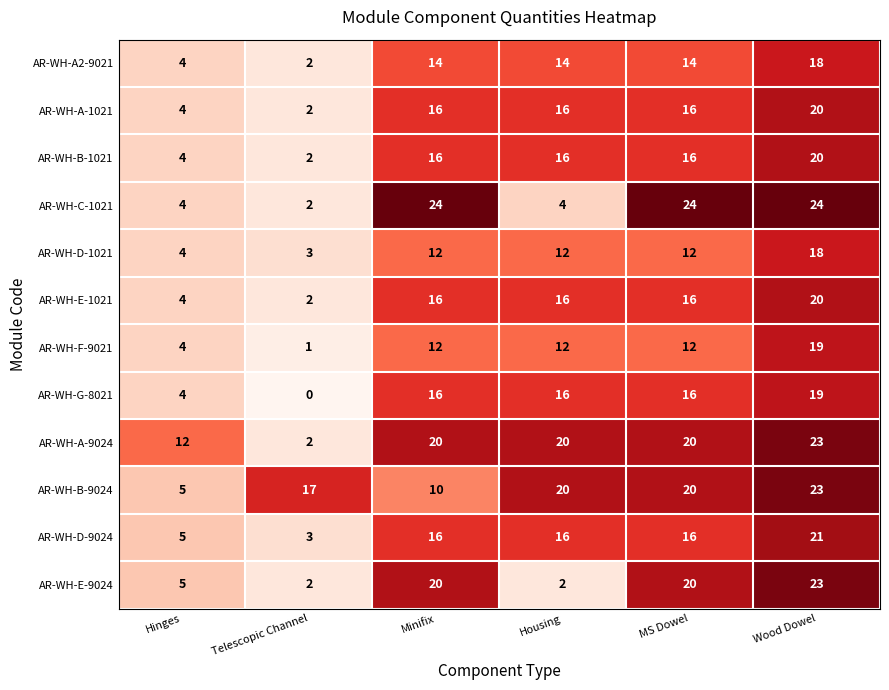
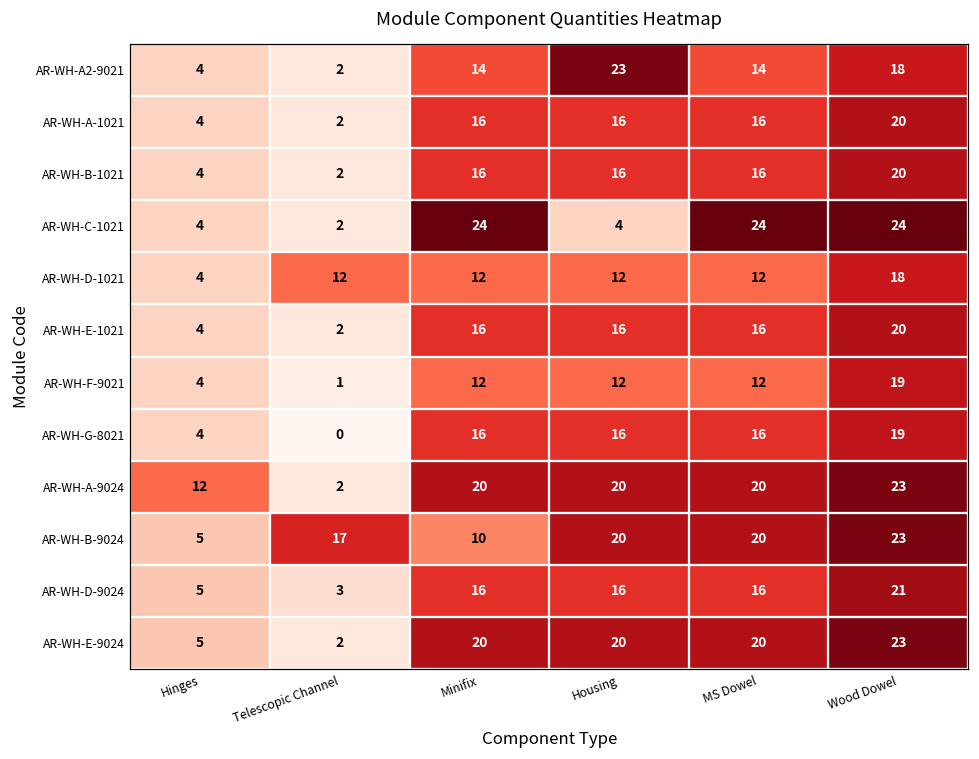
AR-WH-A2-9021, Housing: 14 -> 23
AR-WH-D-1021, Telescopic Channel: 3 -> 12
AR-WH-E-9024, Housing: 2 -> 20
